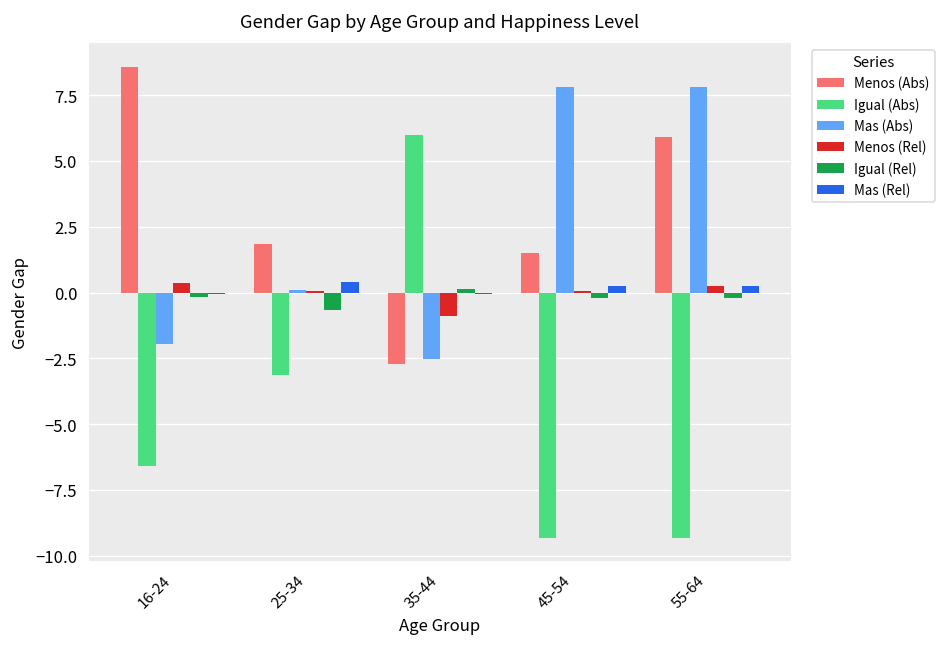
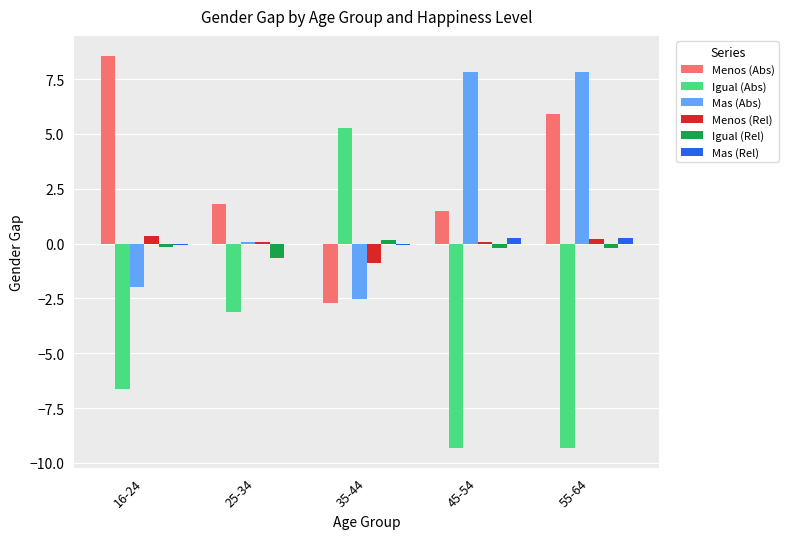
Mas (Rel), 25-34: 0.4 -> 0.0
Igual (Abs), 35-44: 6.0 -> 5.3
